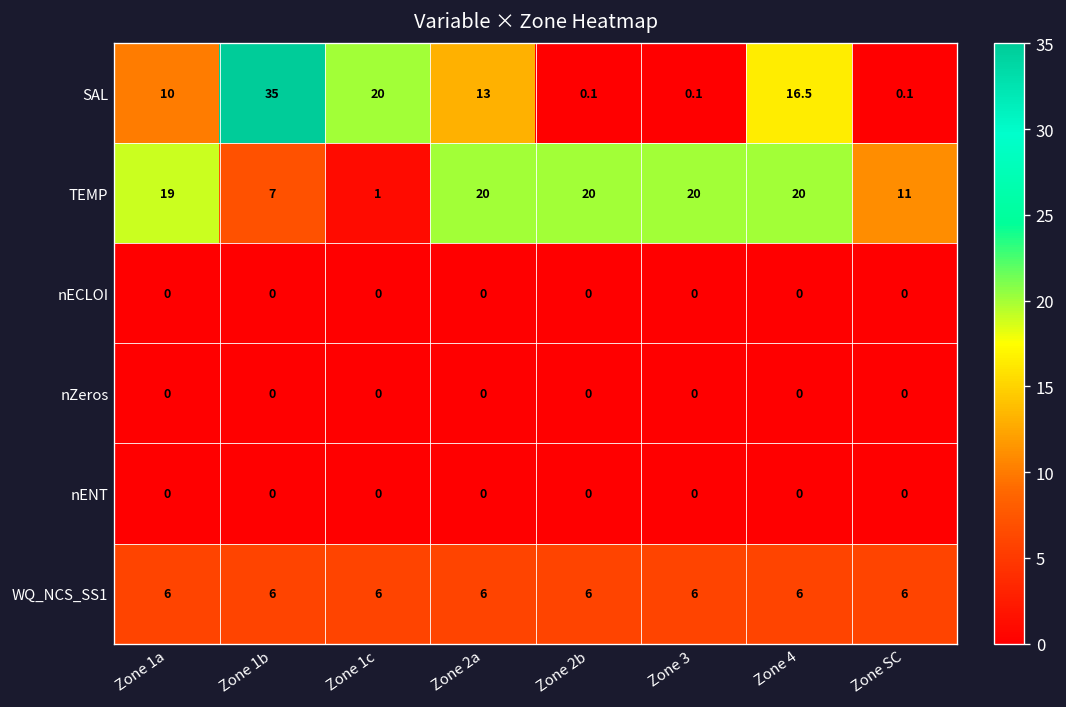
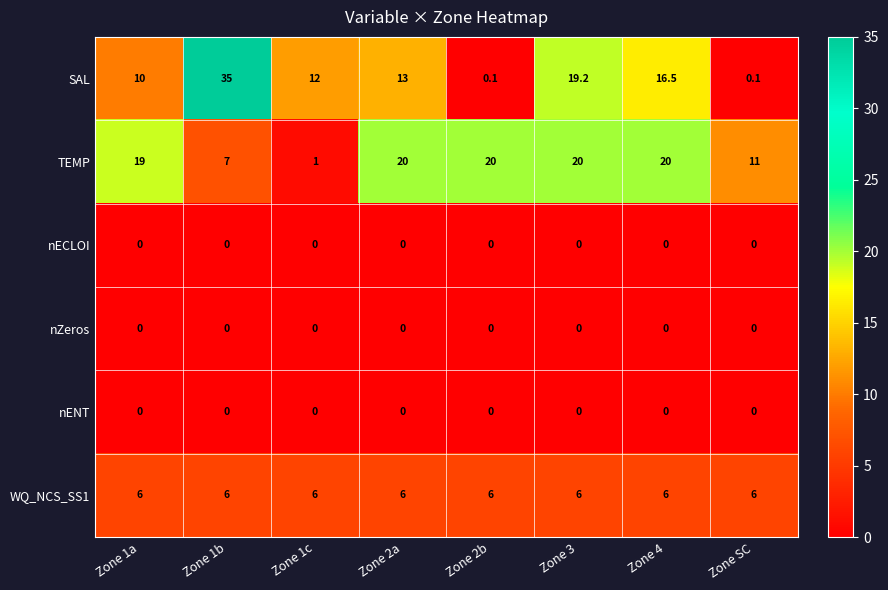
SAL, Zone 1c: 20 -> 12
SAL, Zone 3: 0.1 -> 19.2
